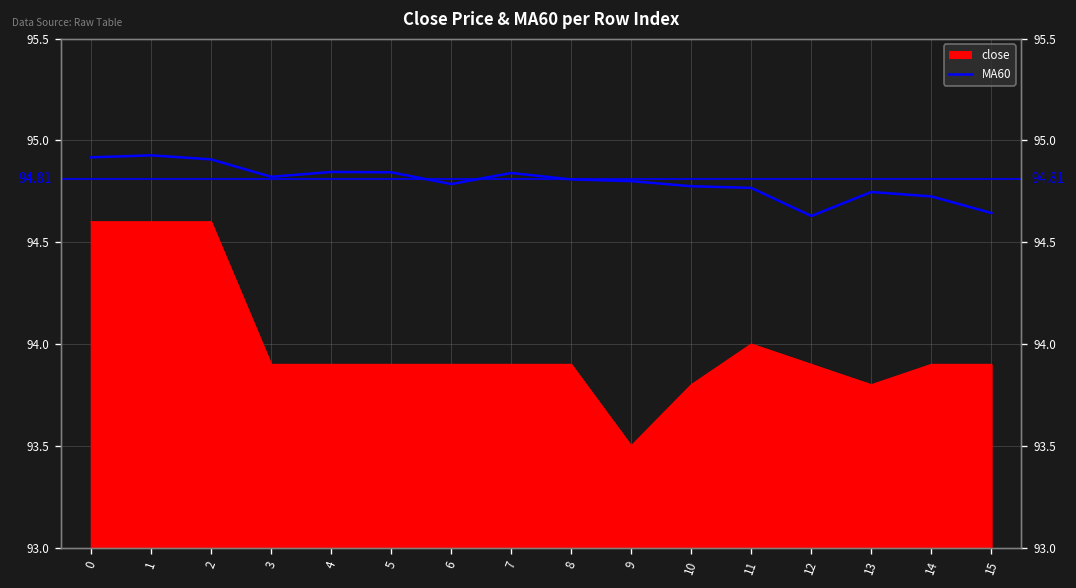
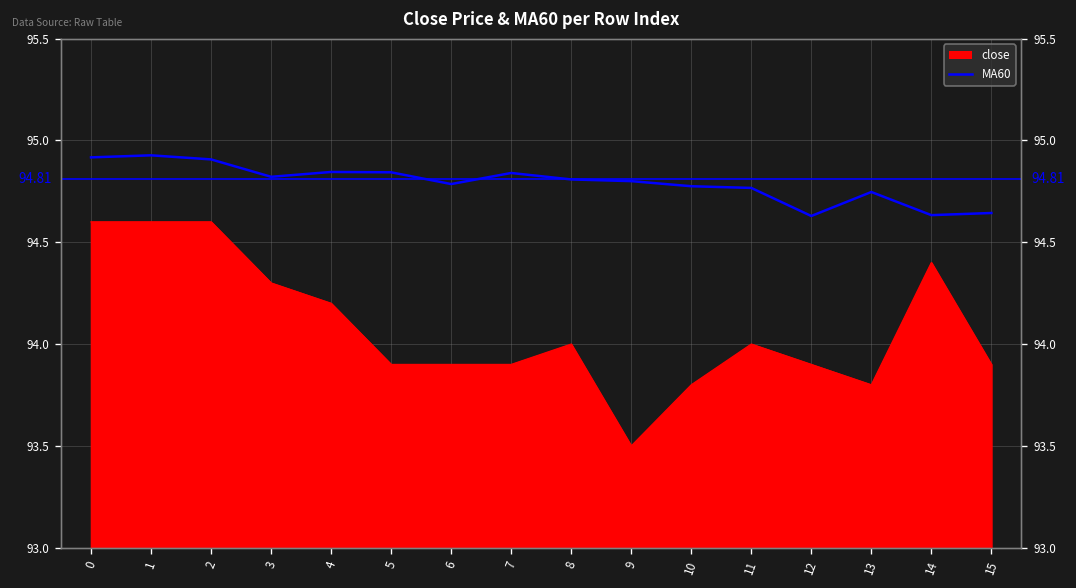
close, 3: 93.9 -> 94.3
close, 4: 93.9 -> 94.2
close, 8: 93.9 -> 94.0
close, 14: 93.9 -> 94.4
MA60, 14: 94.72 -> 94.63
